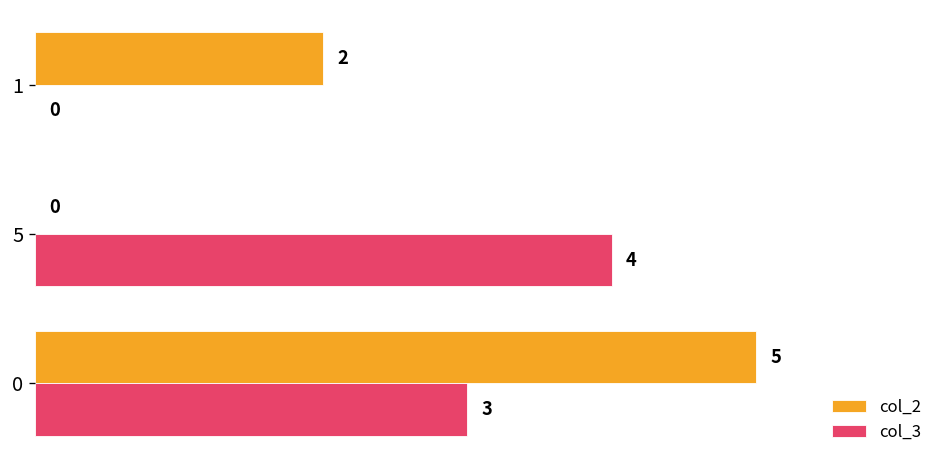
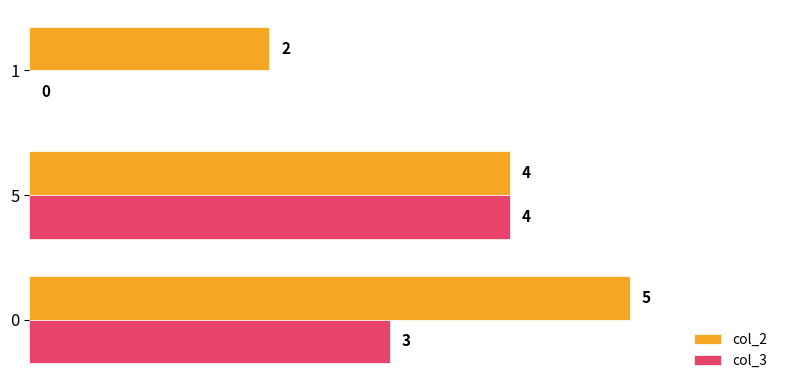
col_2, 5: 0 -> 4
